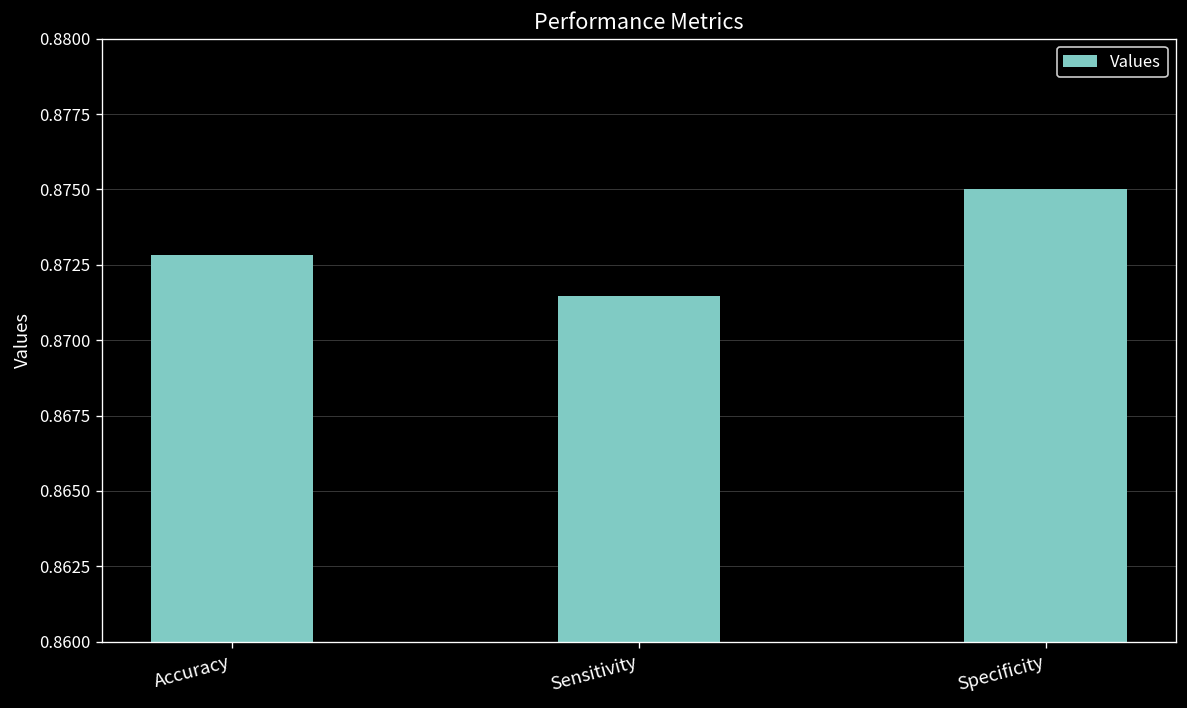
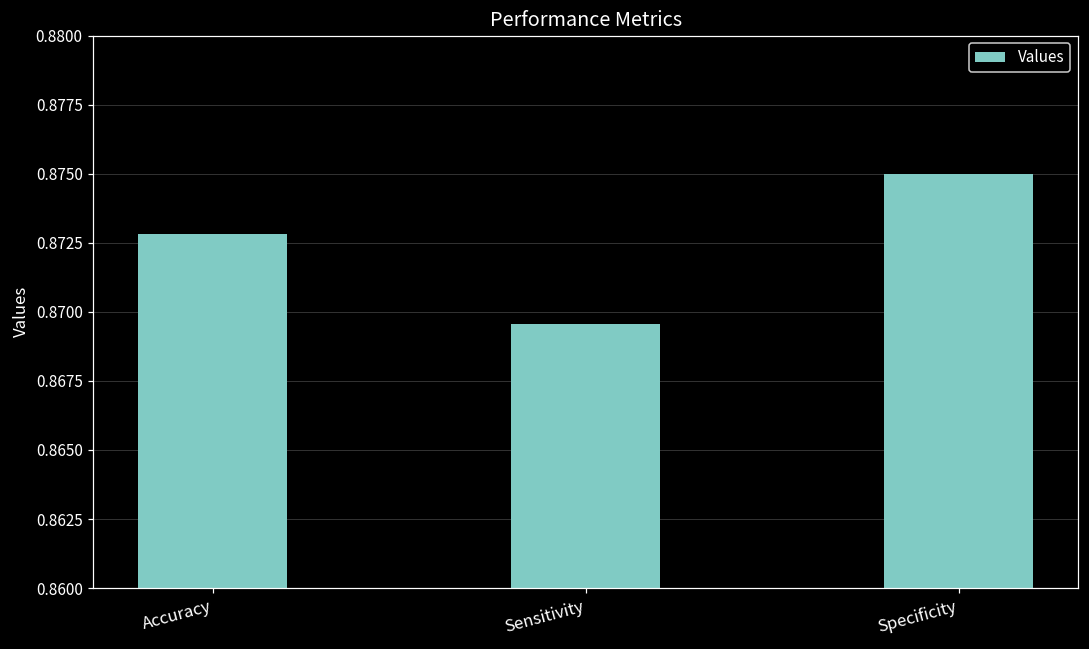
Sensitivity: 0.8715 -> 0.8696
